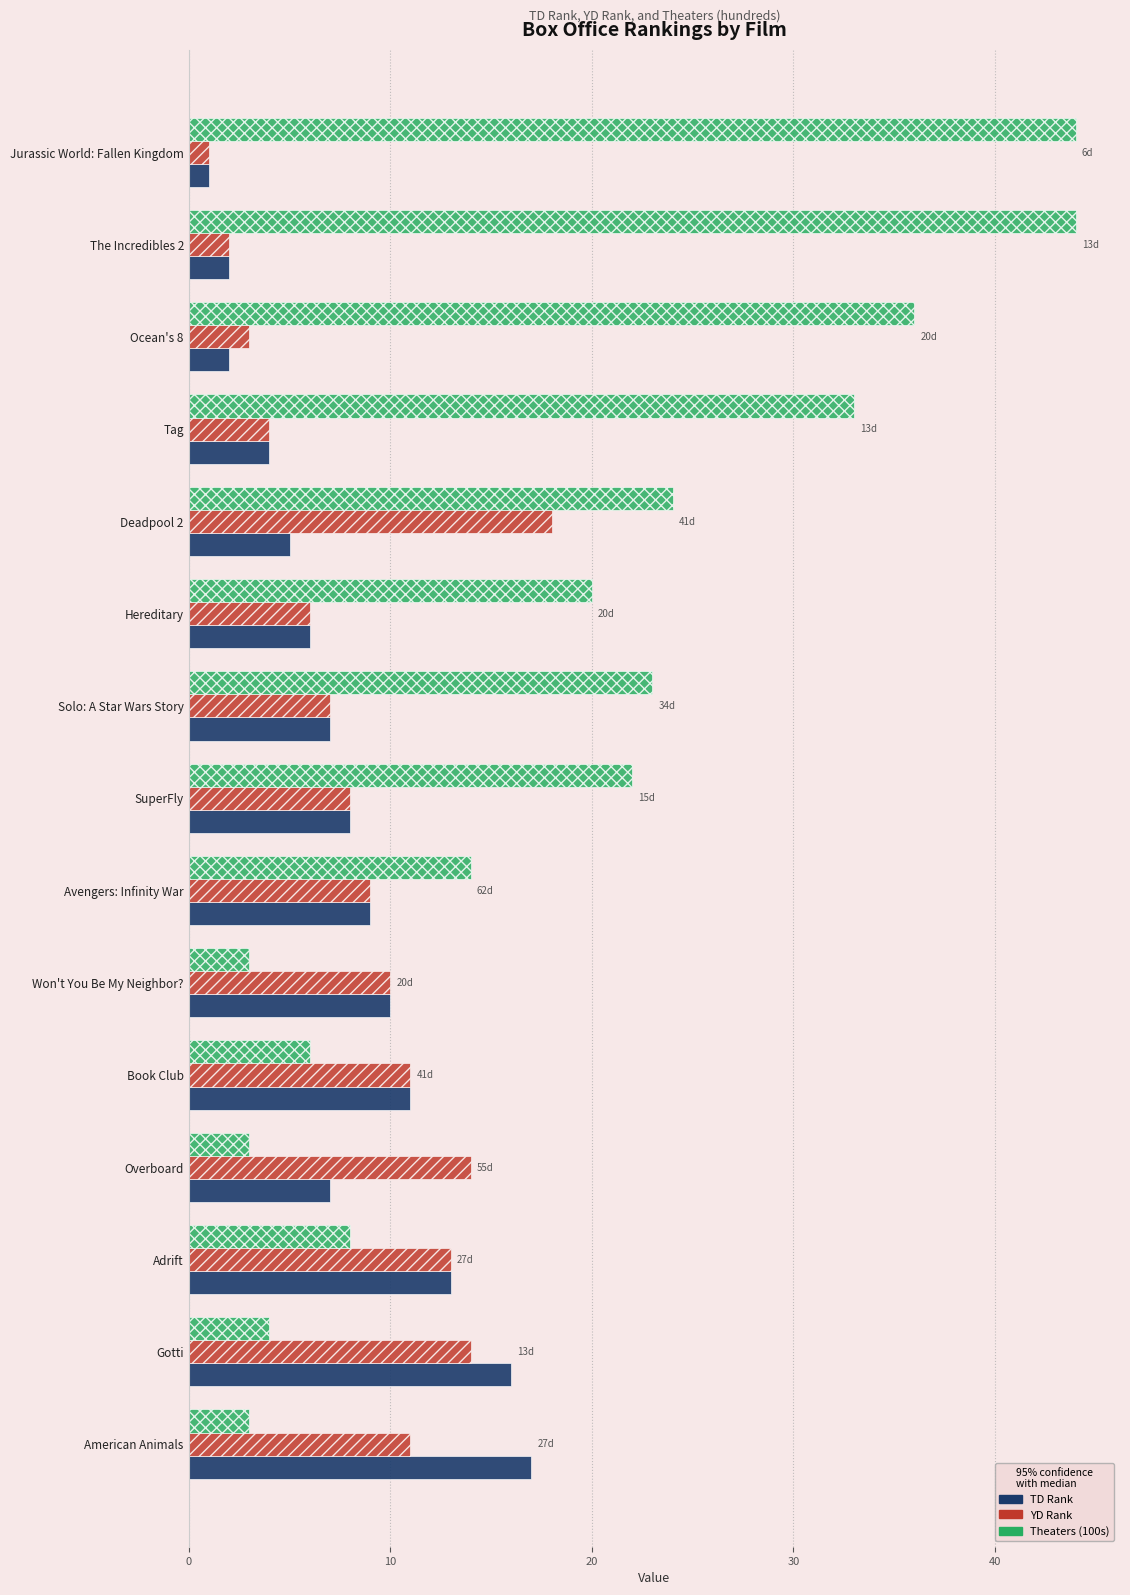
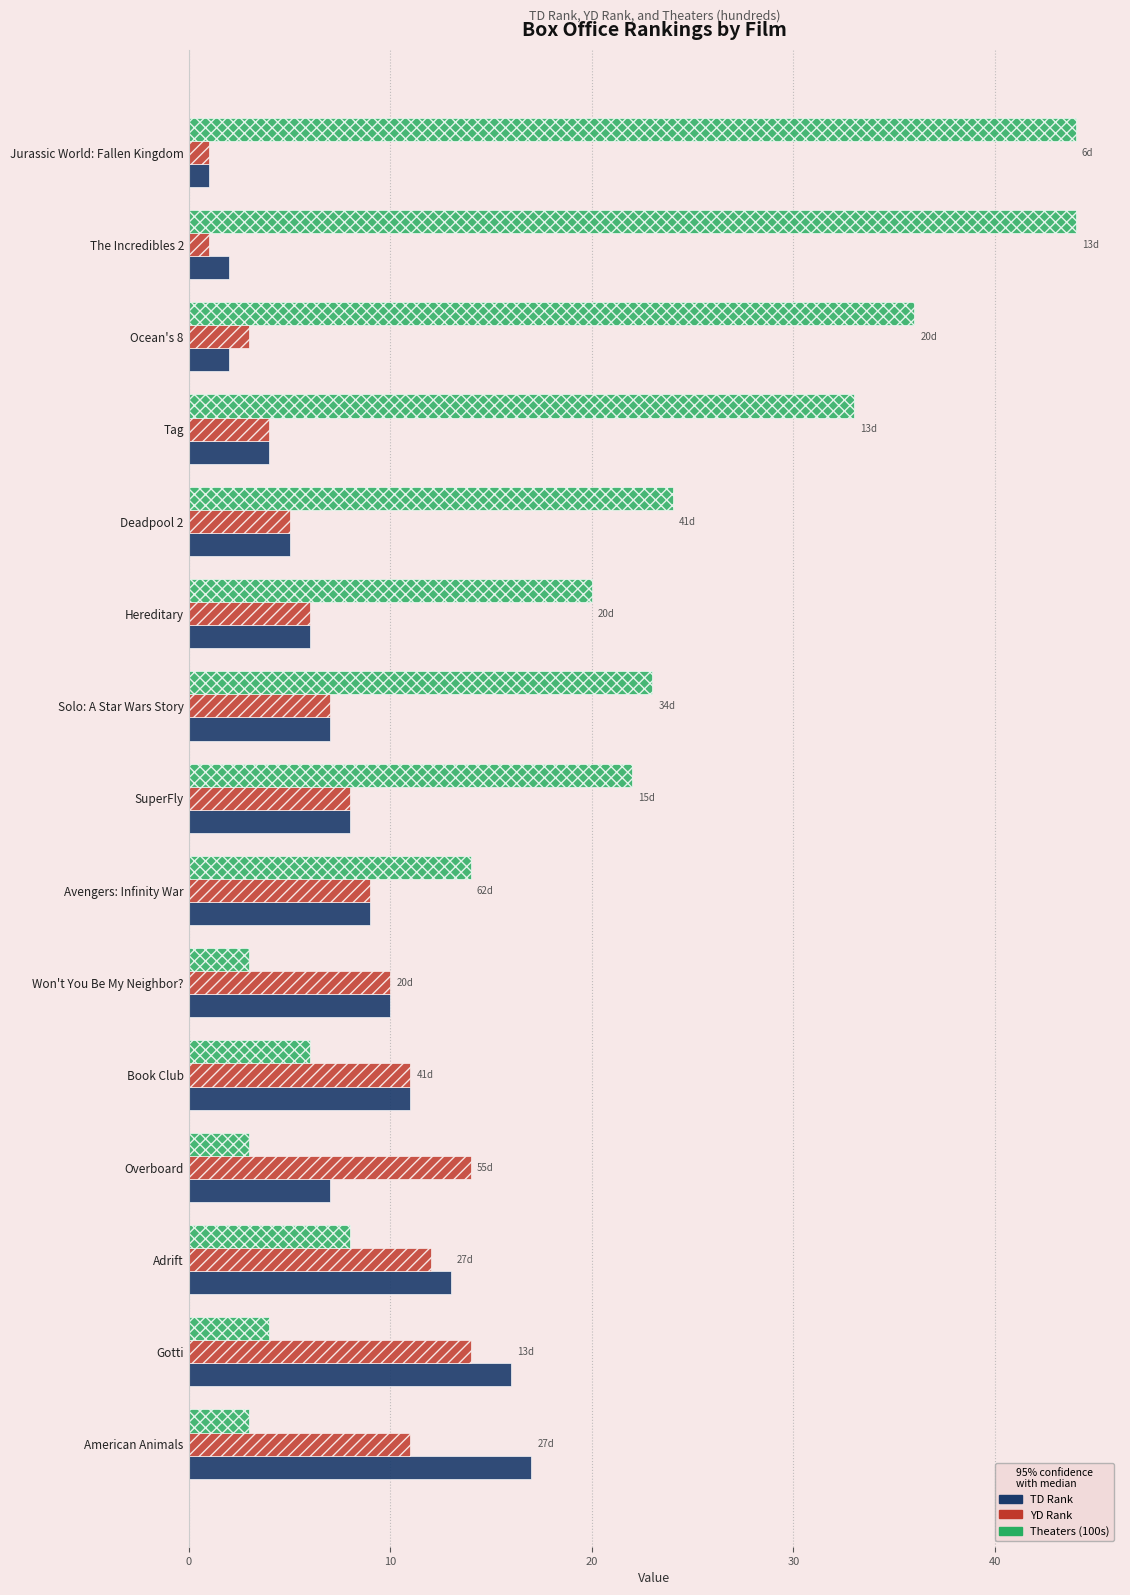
YD Rank, The Incredibles 2: 2 -> 1
YD Rank, Deadpool 2: 18 -> 5
YD Rank, Adrift: 13 -> 12
